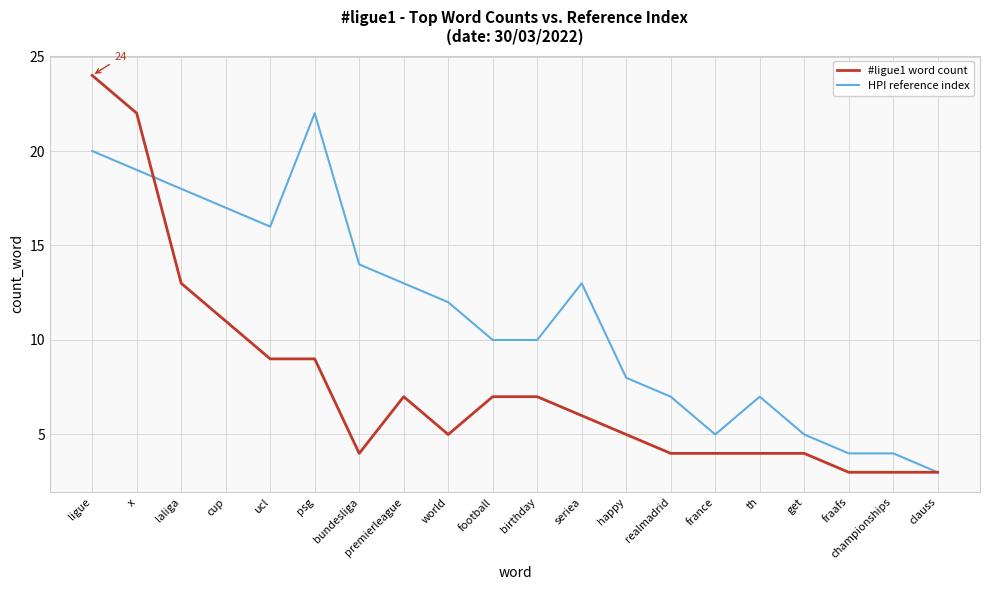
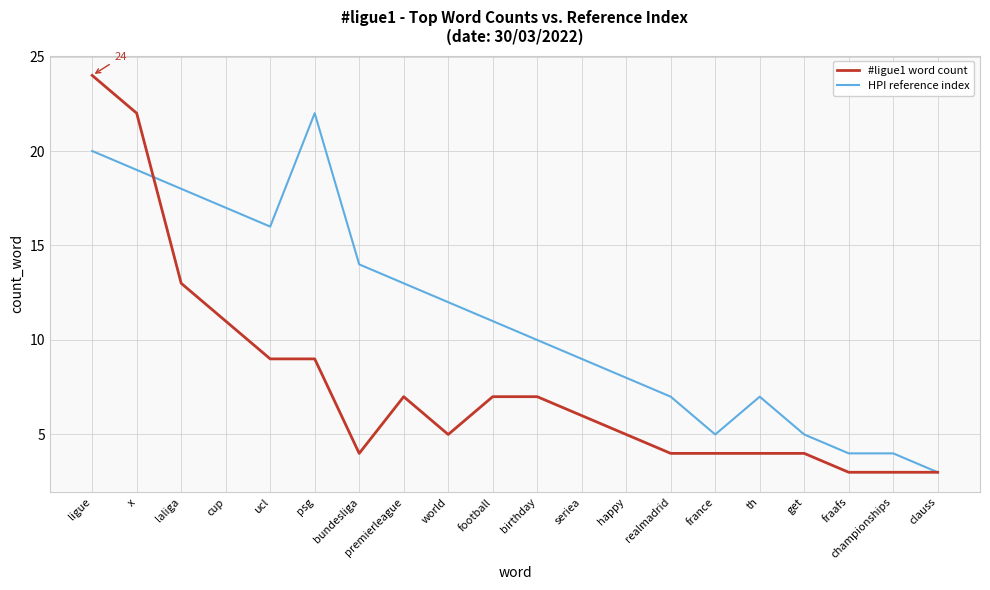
HPI reference index, football: 10 -> 11
HPI reference index, seriea: 13 -> 9
